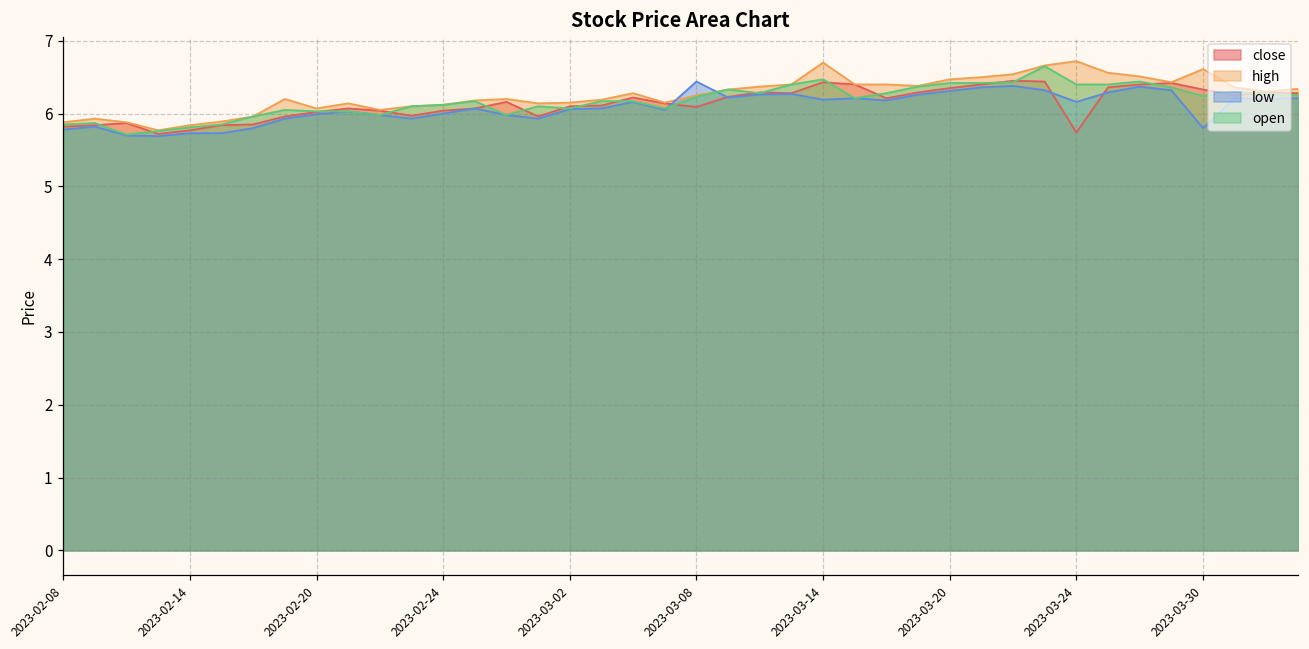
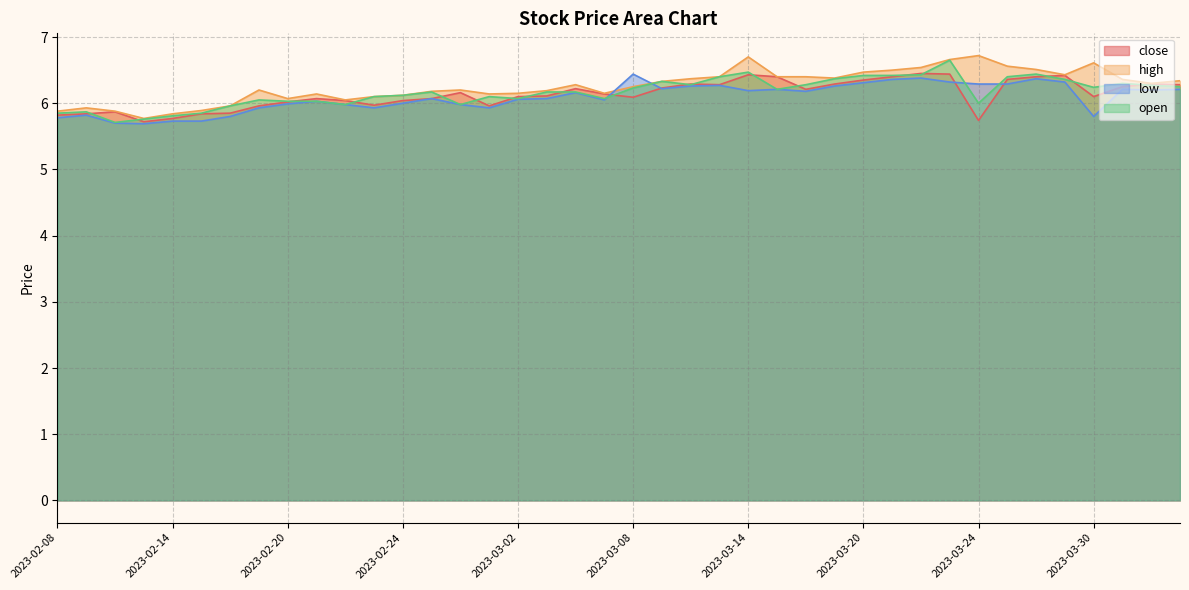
low, 2023-03-24: 6.2 -> 6.3
open, 2023-03-24: 6.4 -> 6.0
close, 2023-03-30: 6.3 -> 6.1
